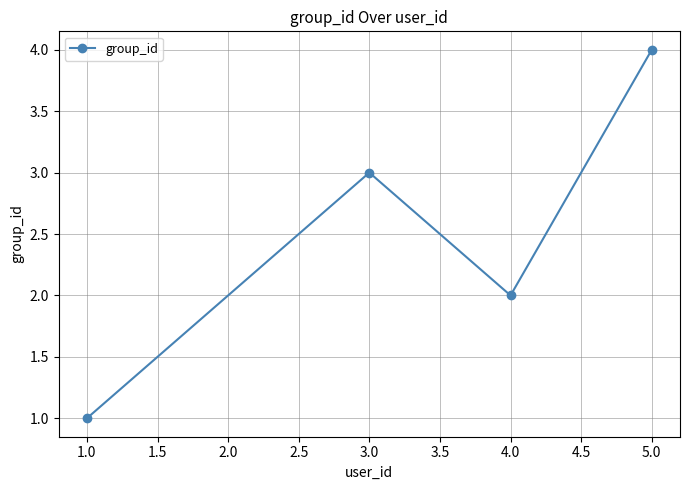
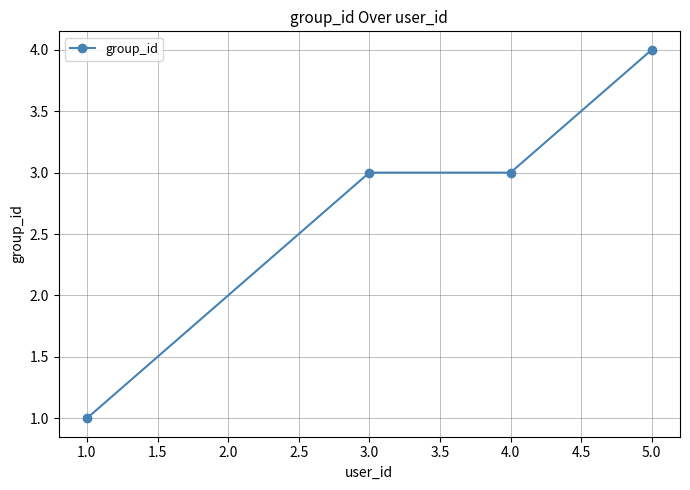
4.0: 2 -> 3
